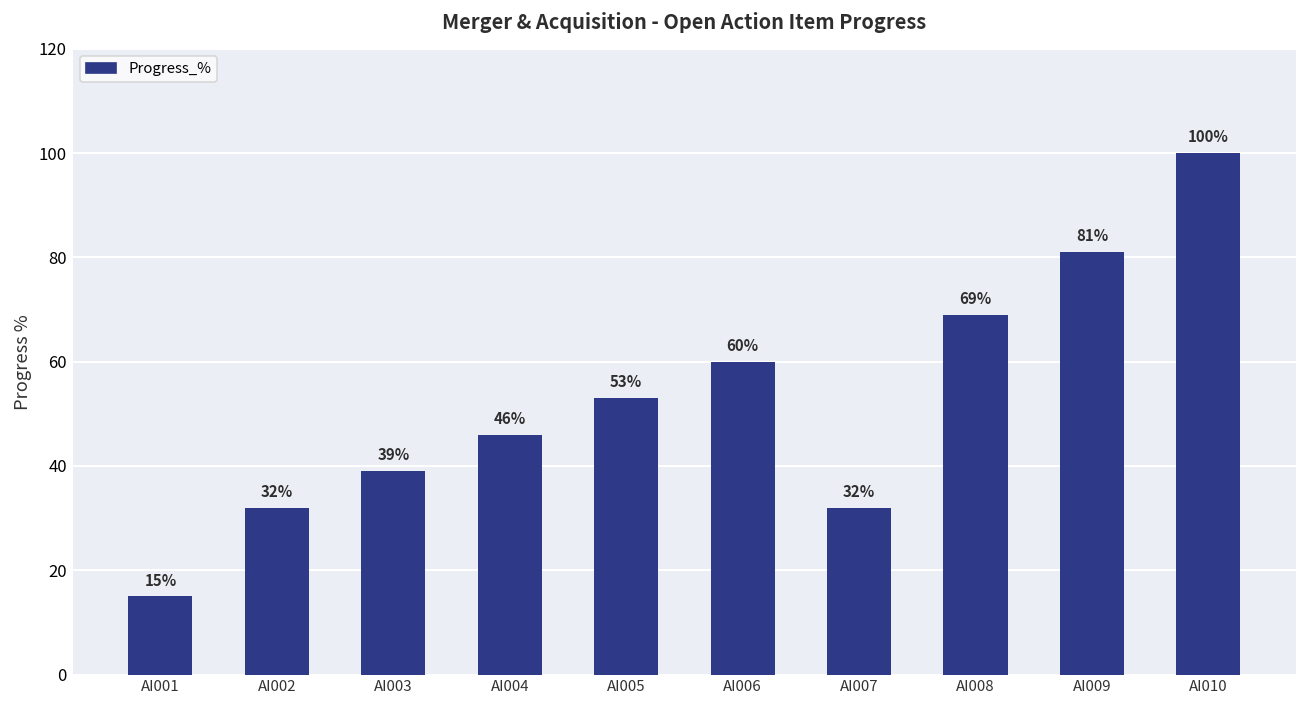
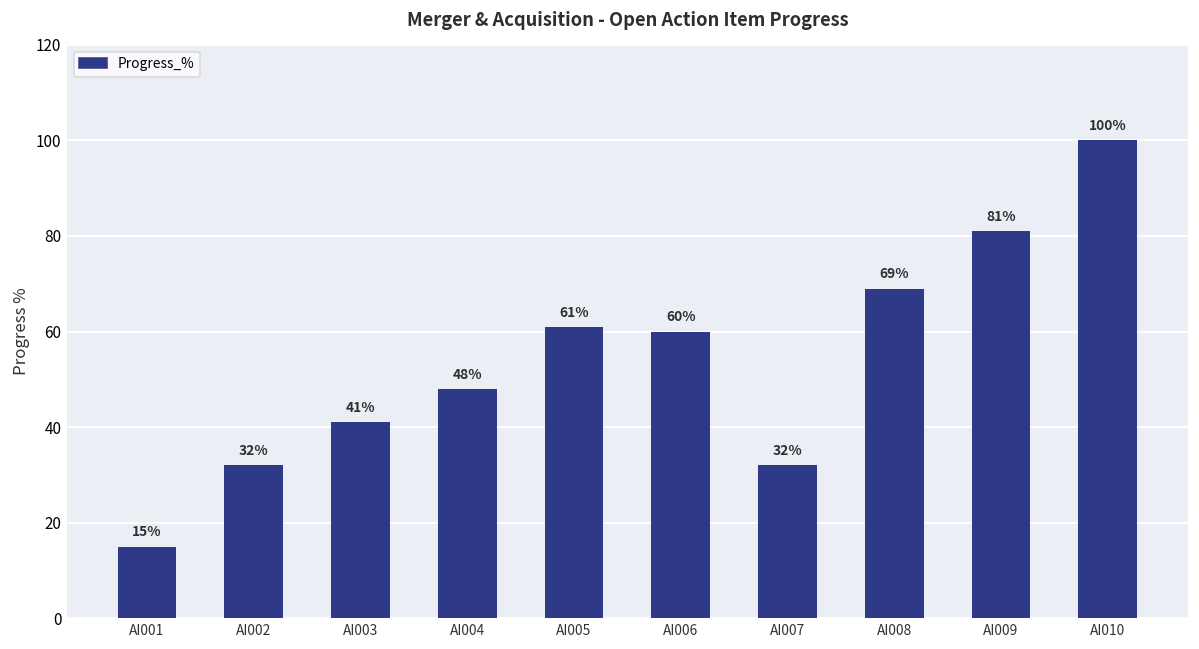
AI003: 39% -> 41%
AI004: 46% -> 48%
AI005: 53% -> 61%
